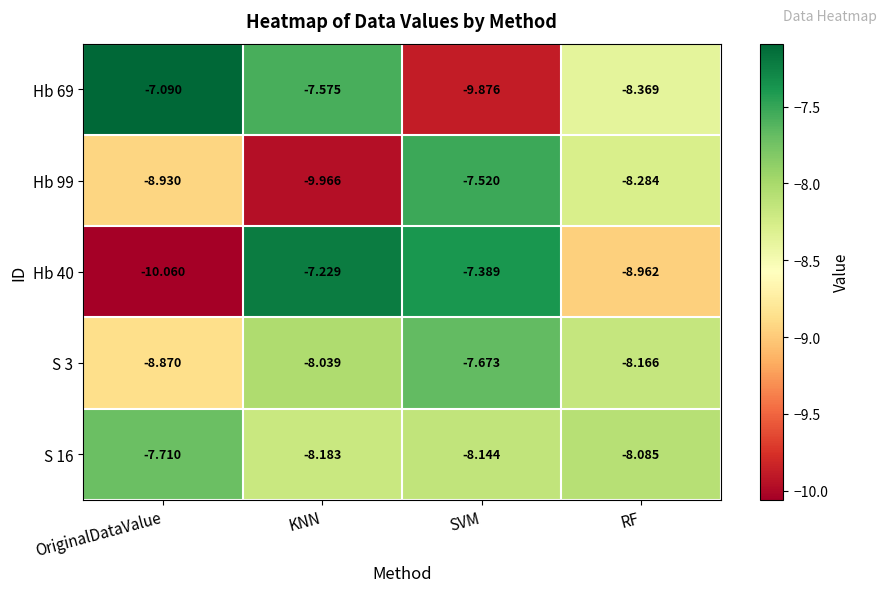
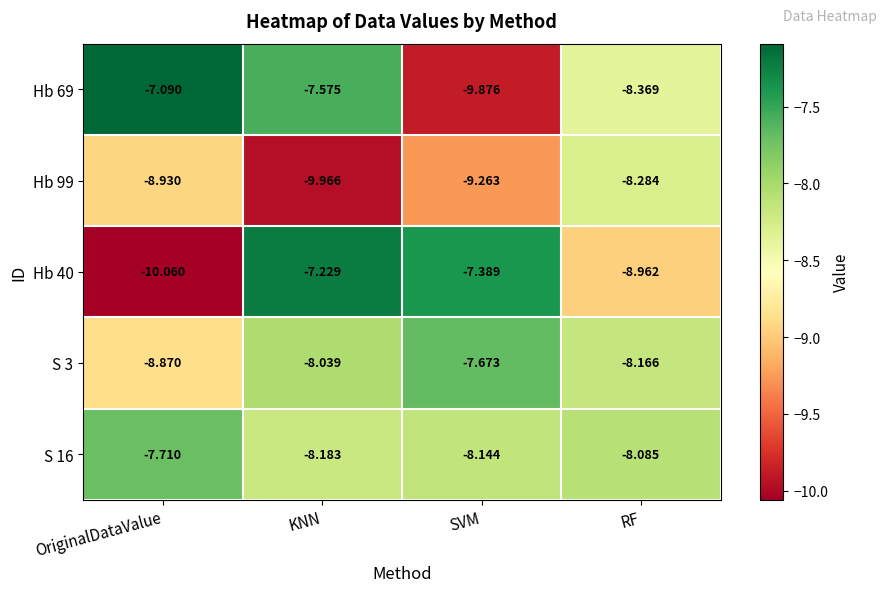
Hb 99, SVM: -7.520 -> -9.263
